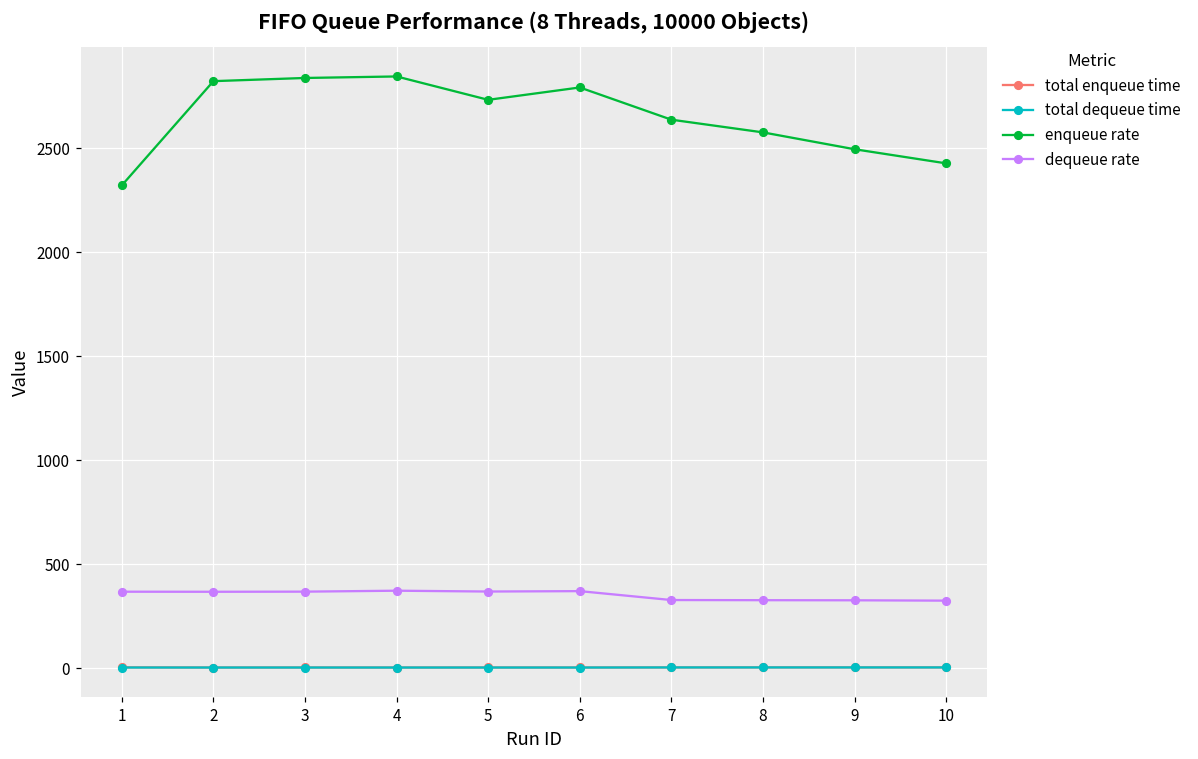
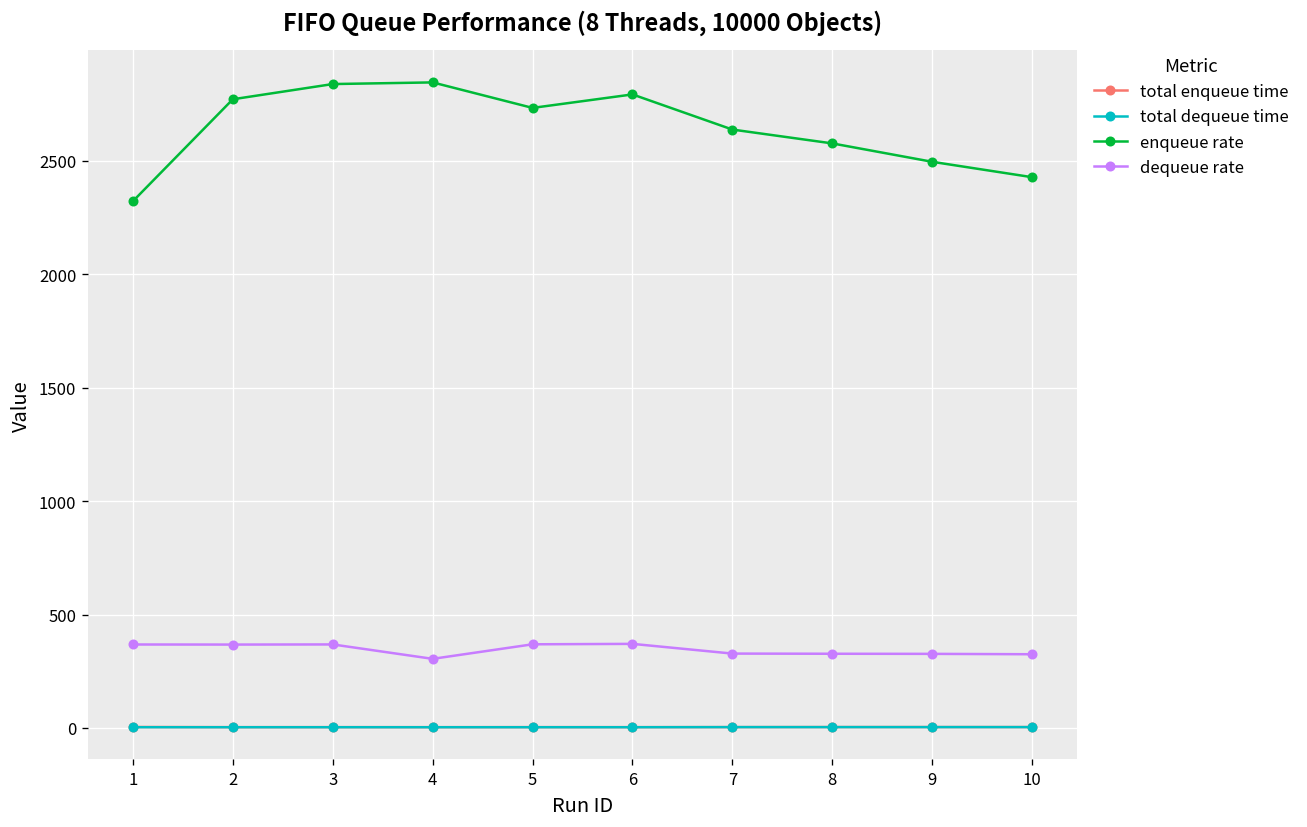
enqueue rate, 2: 2820 -> 2770
dequeue rate, 4: 370 -> 300
